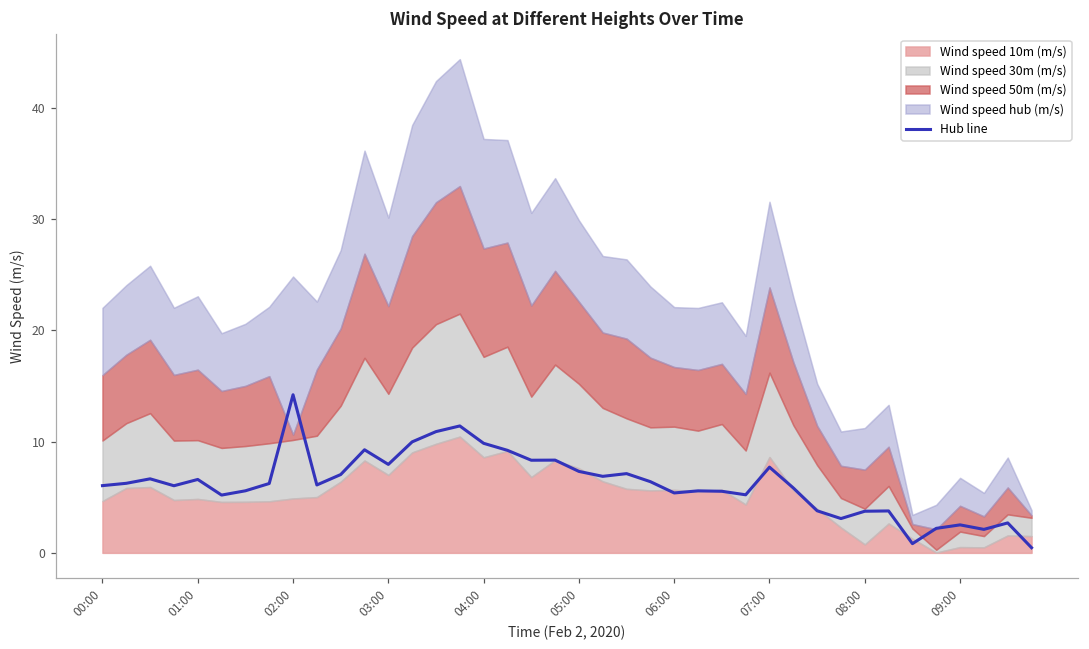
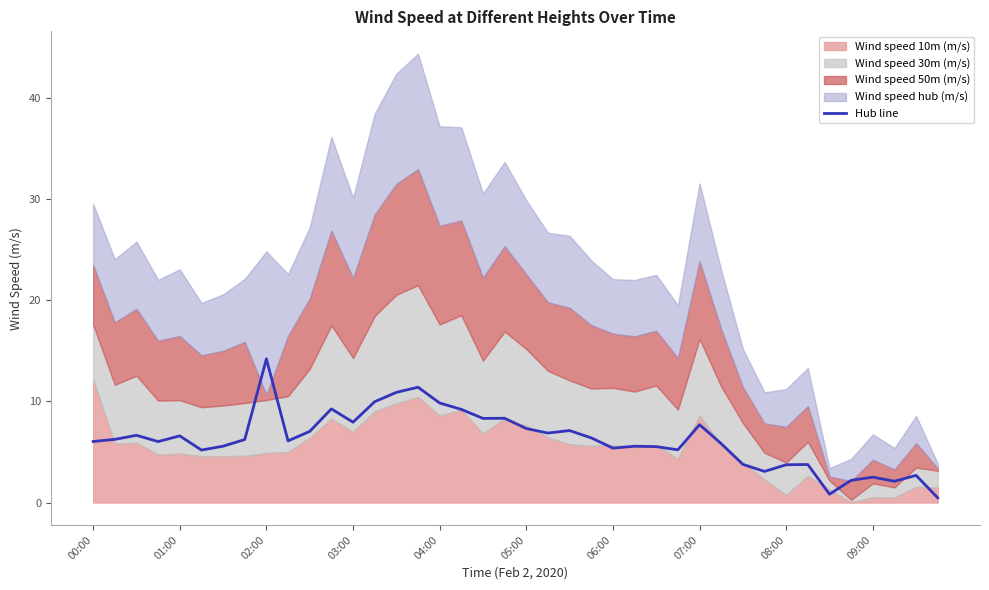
Wind speed 10m (m/s), 00:00: 4.7 -> 12.2
